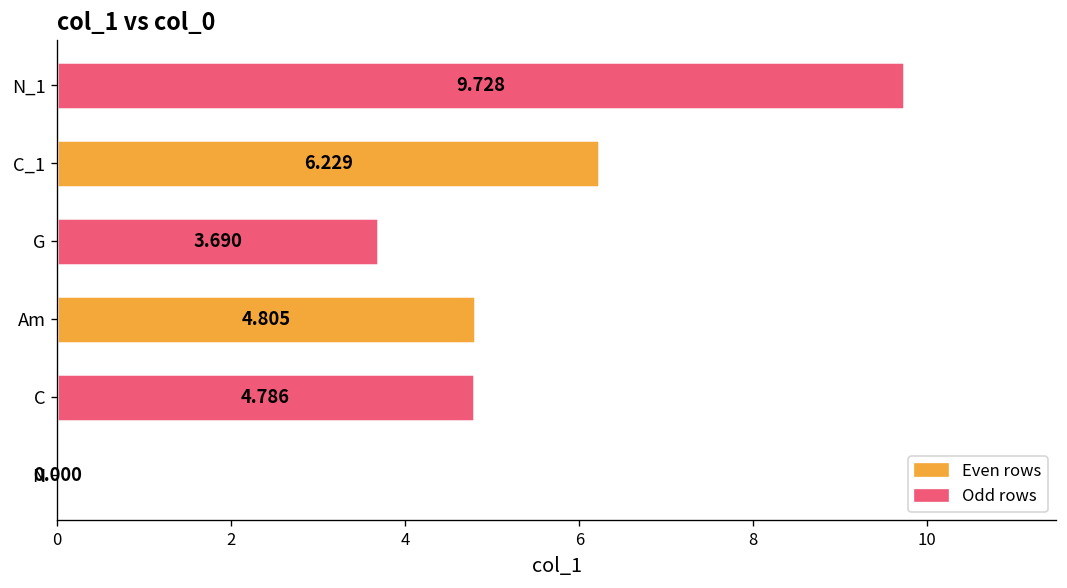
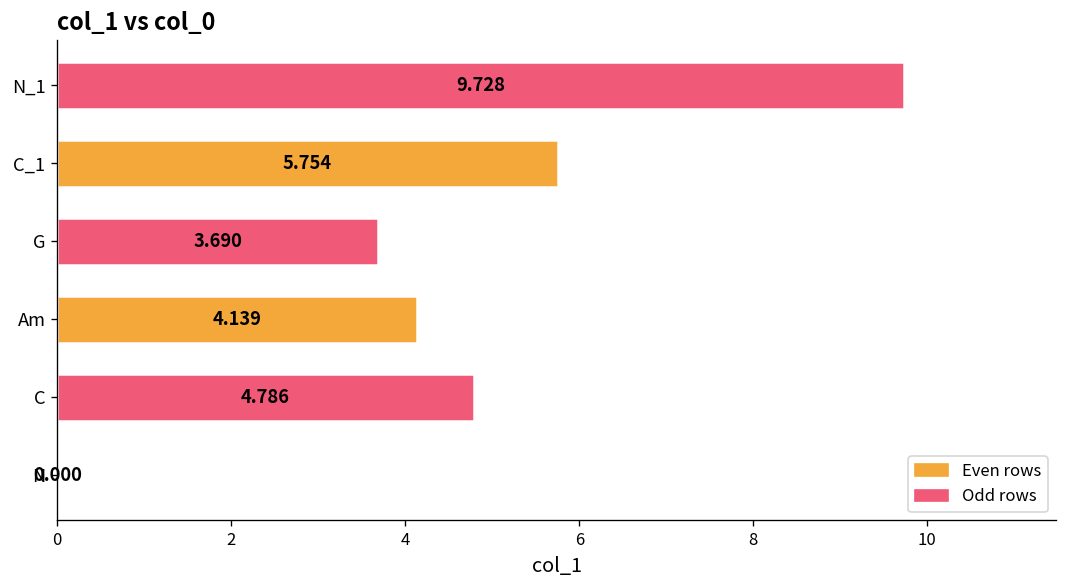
C_1: 6.229 -> 5.754
Am: 4.805 -> 4.139
